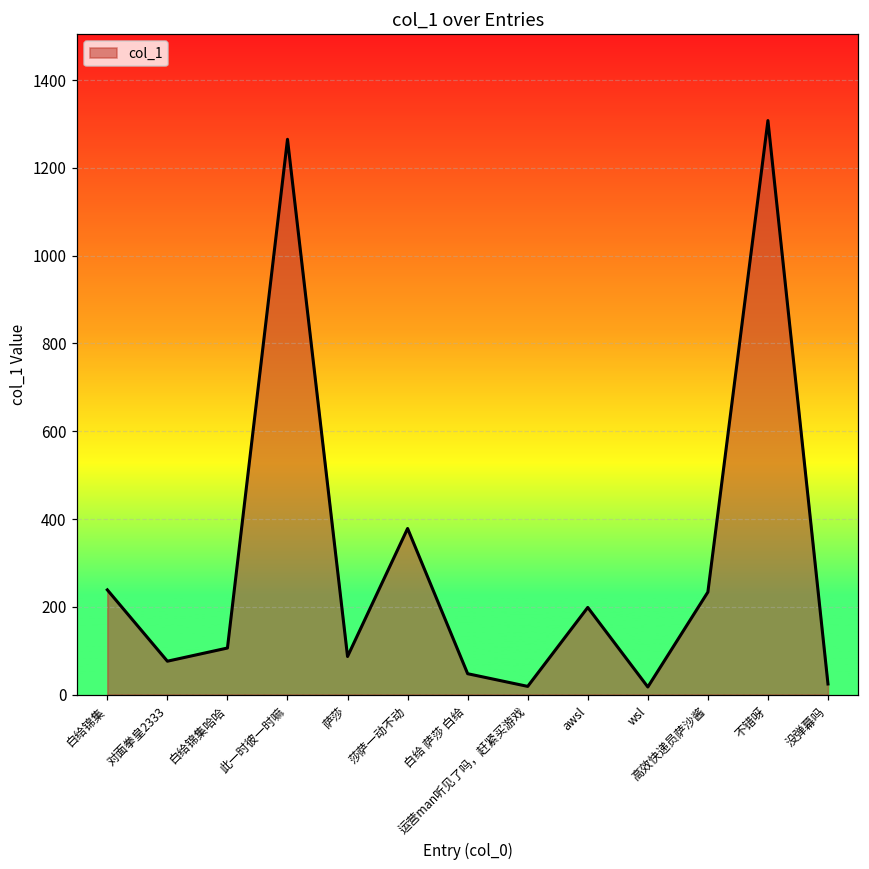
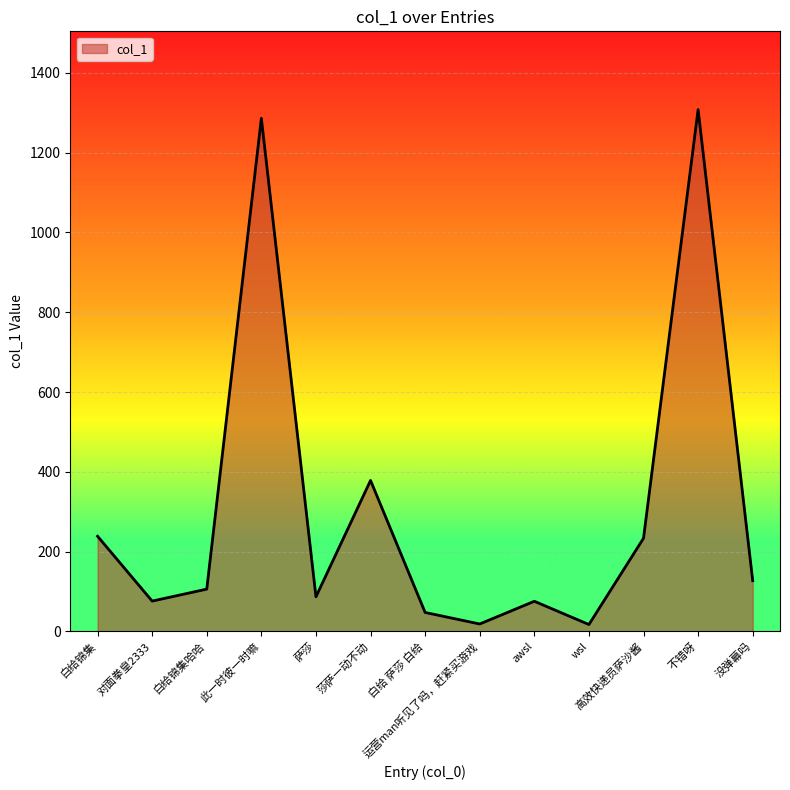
此一时彼一时嘛: 1270 -> 1290
awsl: 200 -> 80
没弹幕吗: 20 -> 130
